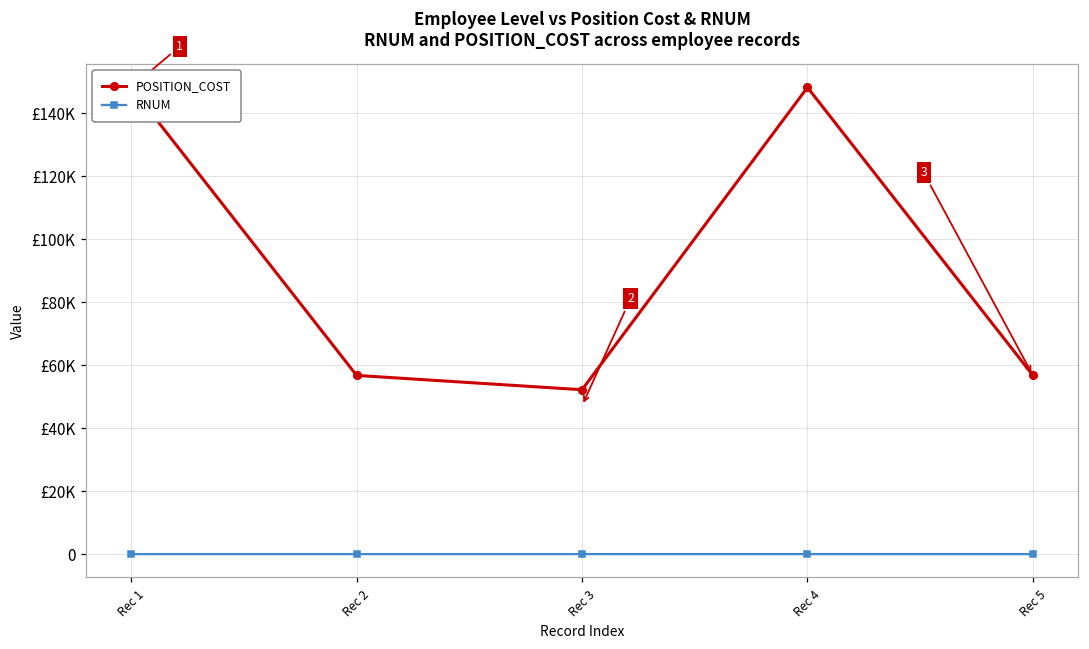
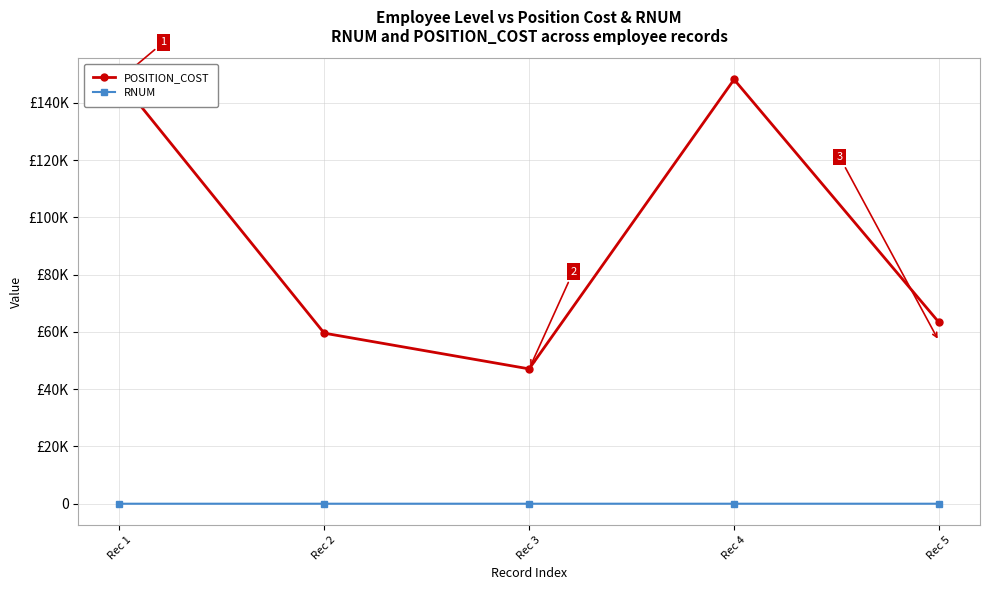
POSITION_COST, Rec 2: £57000 -> £60000
POSITION_COST, Rec 3: £52000 -> £47000
POSITION_COST, Rec 5: £57000 -> £63000
